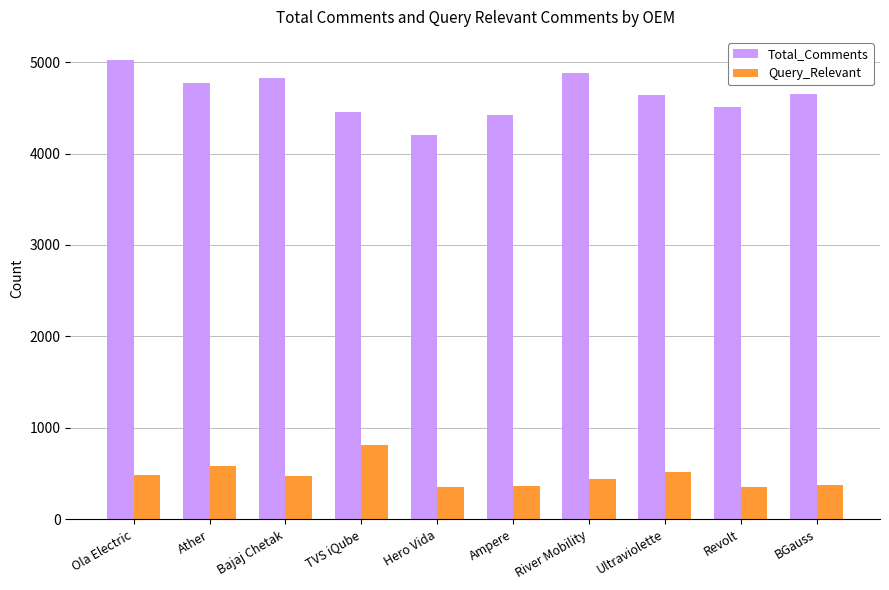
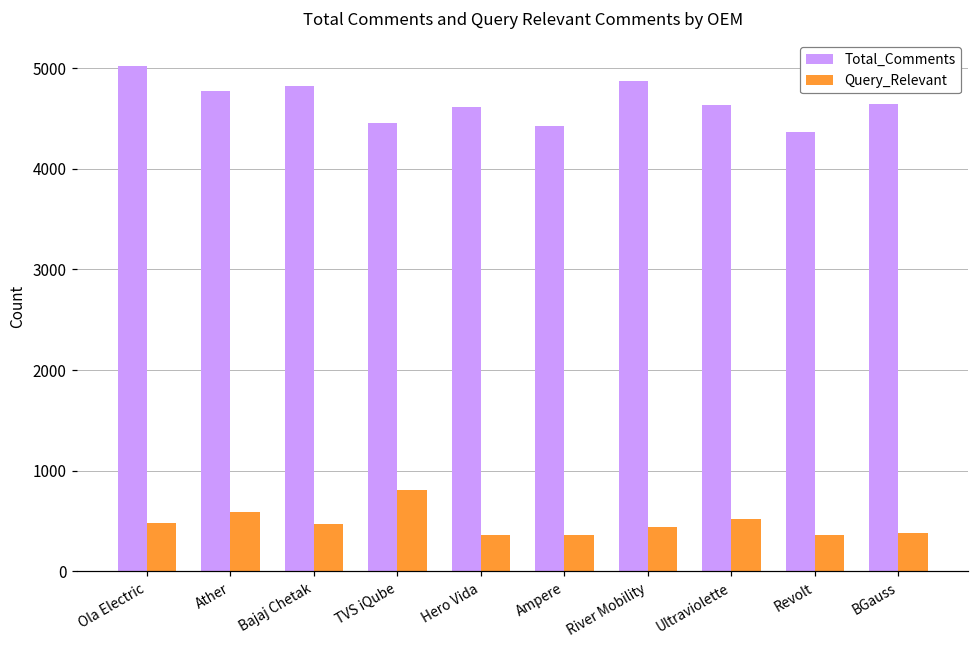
Total_Comments, Hero Vida: 4200 -> 4600
Total_Comments, Revolt: 4500 -> 4400
